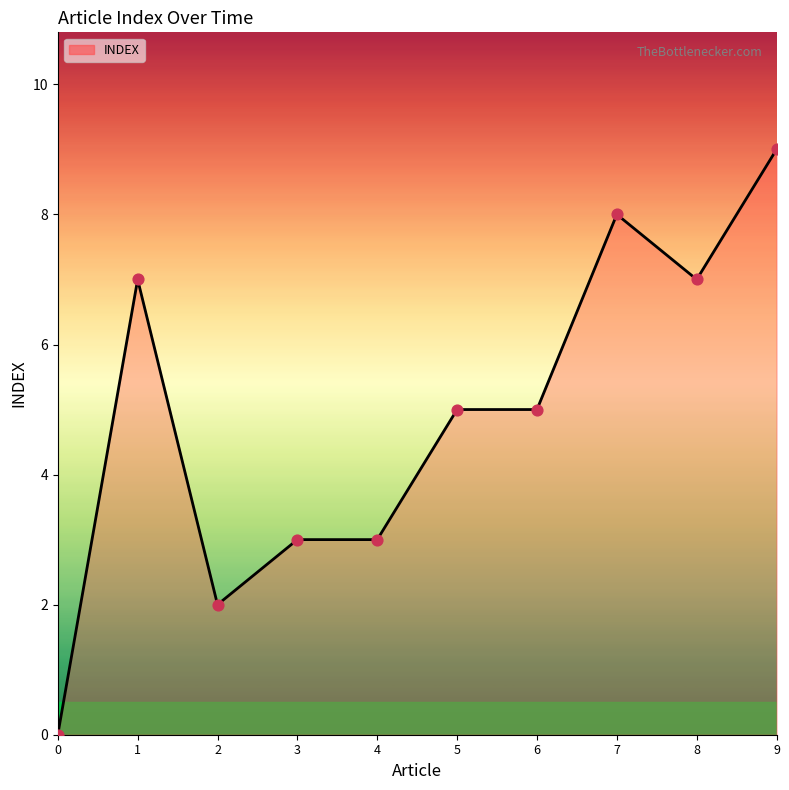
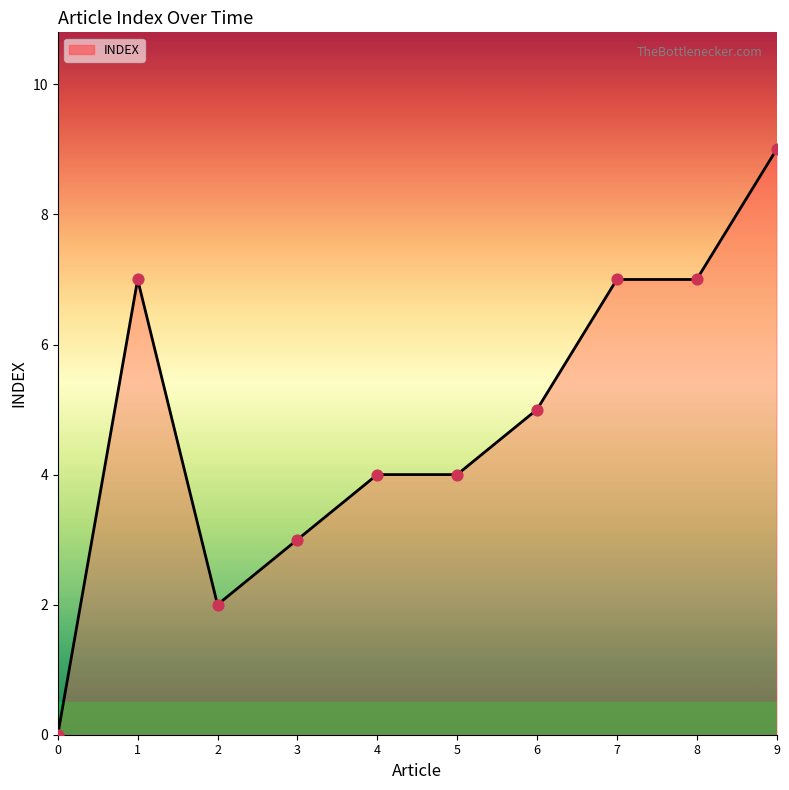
4: 3 -> 4
5: 5 -> 4
7: 8 -> 7
